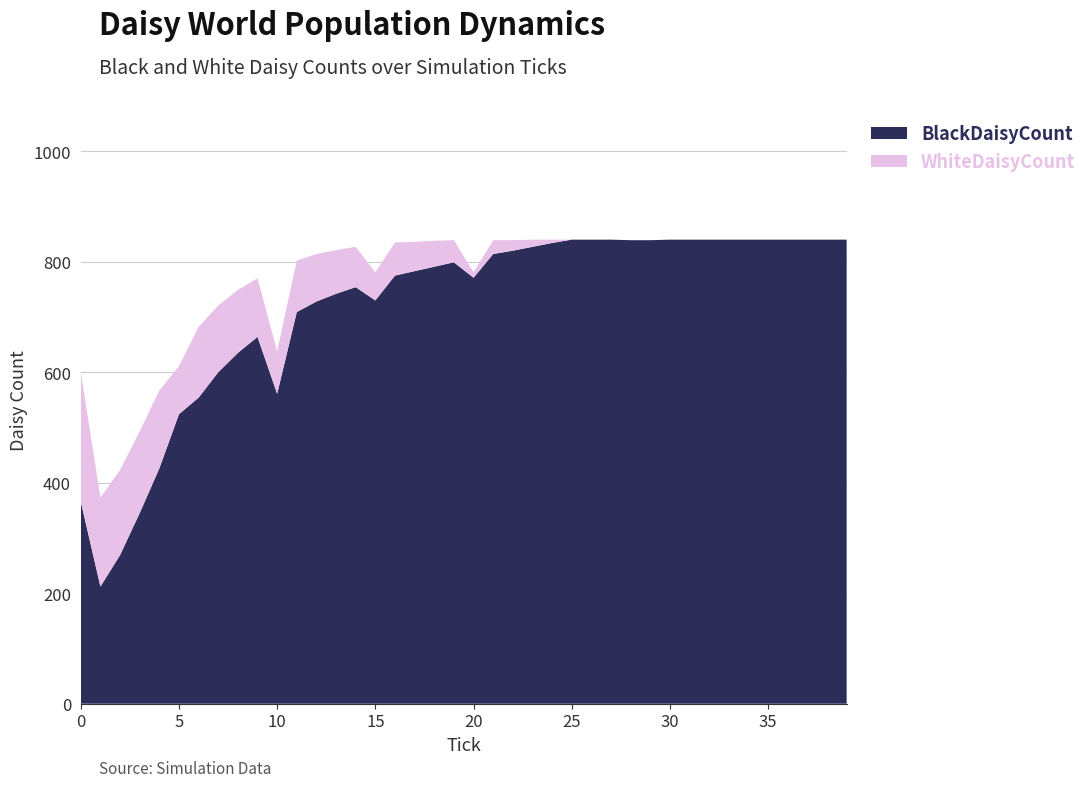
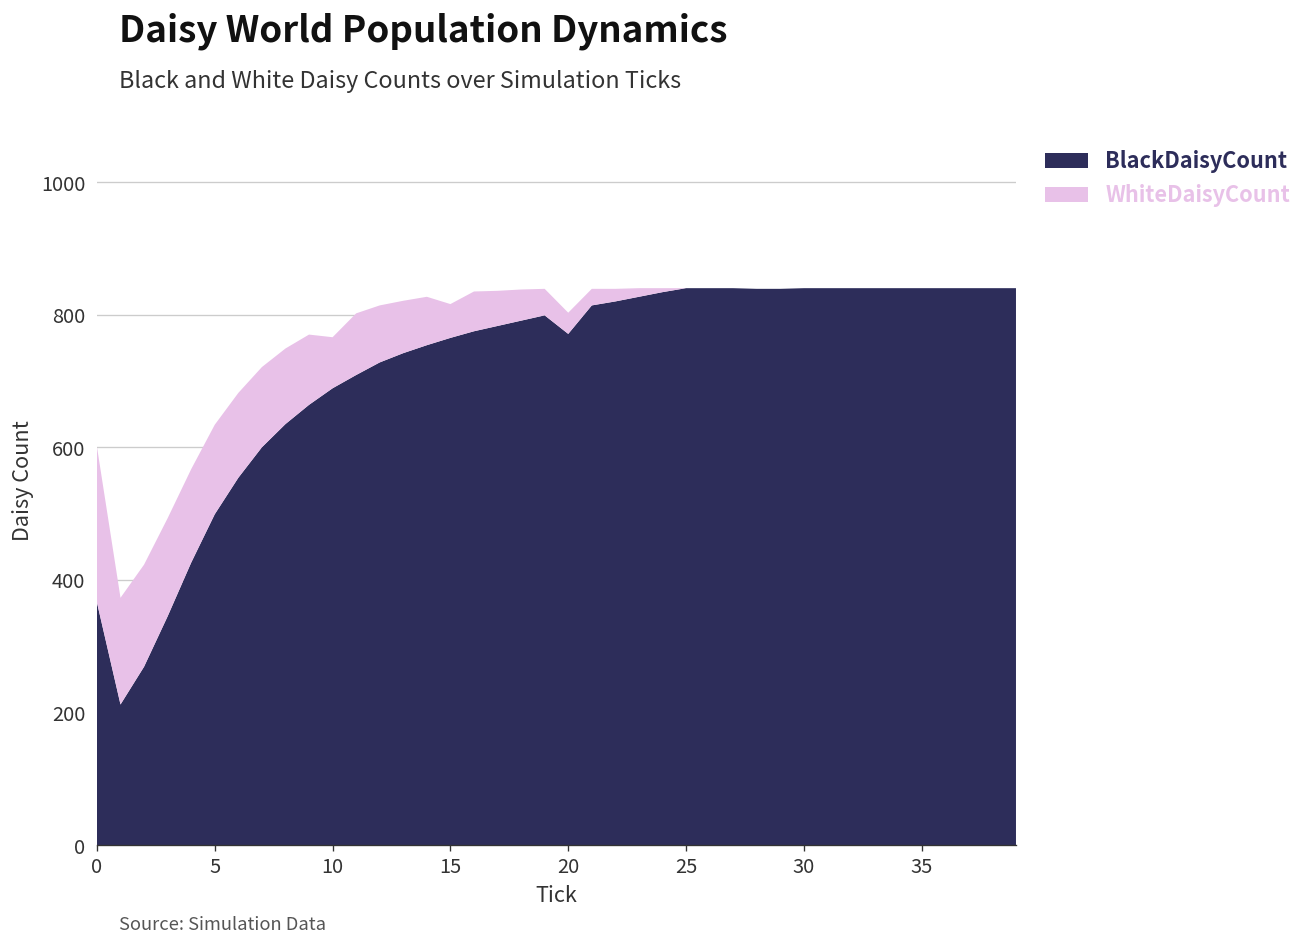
BlackDaisyCount, 5: 520 -> 500
WhiteDaisyCount, 5: 90 -> 140
BlackDaisyCount, 10: 560 -> 690
BlackDaisyCount, 15: 730 -> 770
WhiteDaisyCount, 20: 10 -> 30
